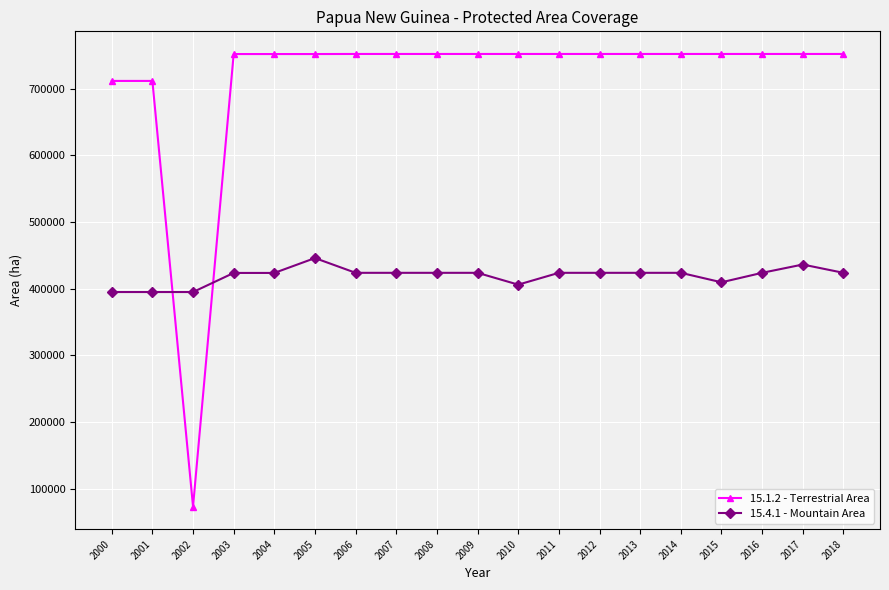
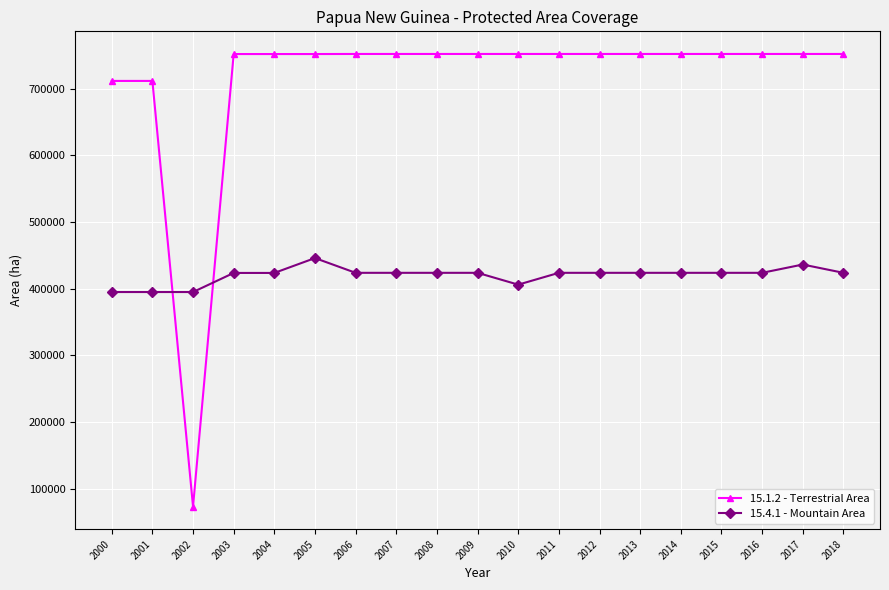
15.4.1 - Mountain Area, 2015: 410000 -> 420000
